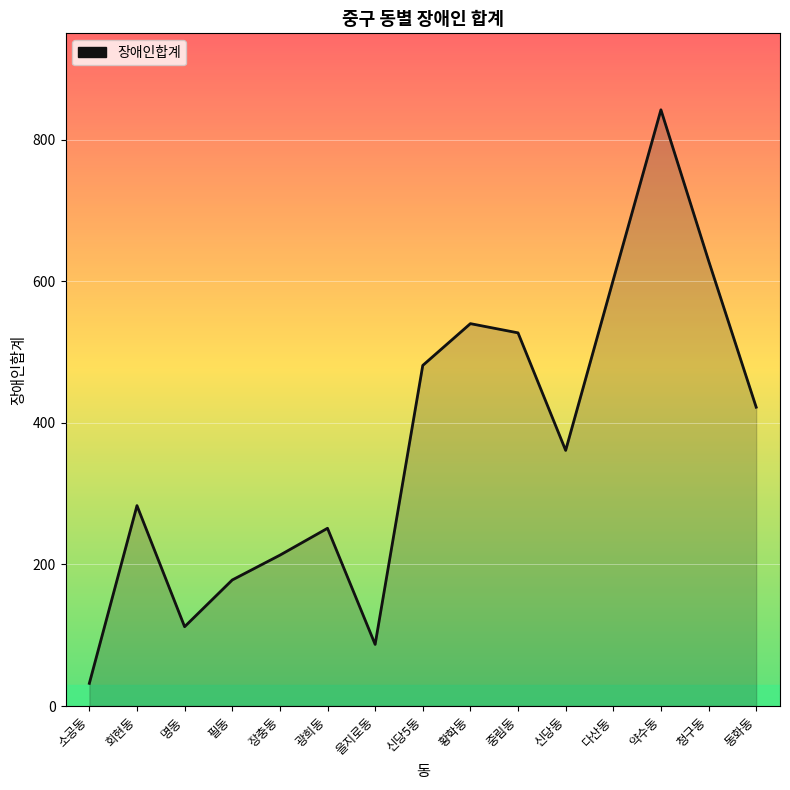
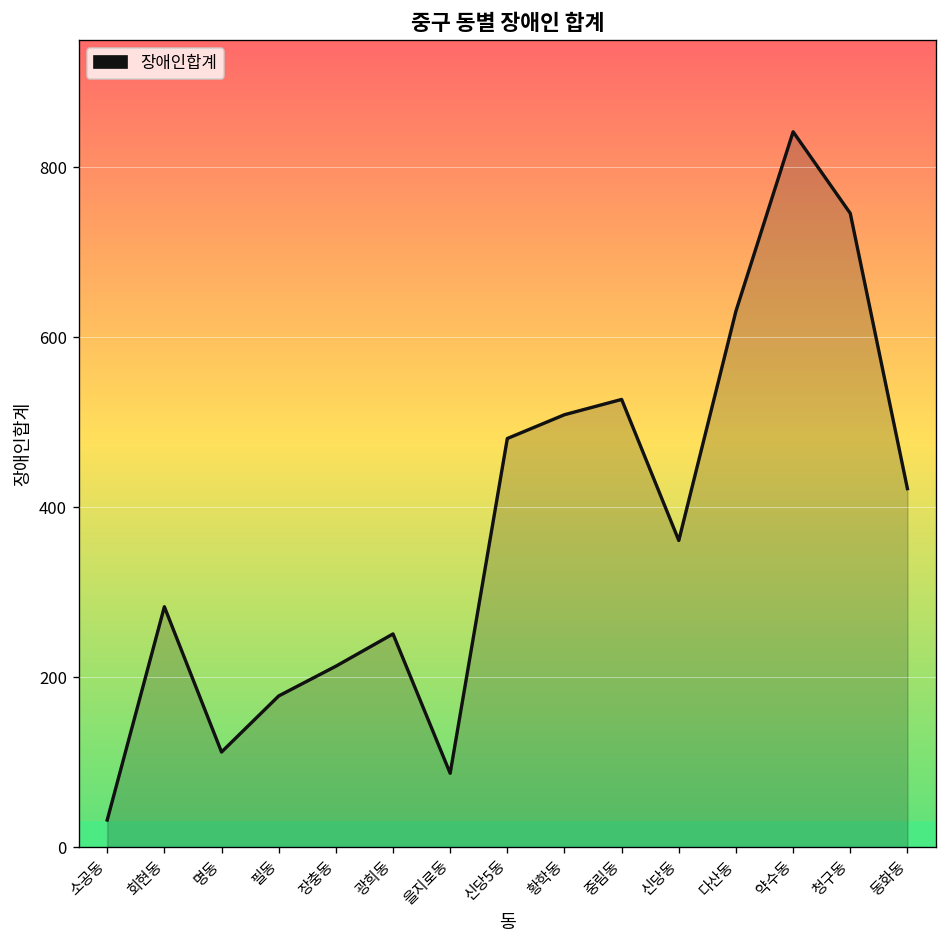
황학동: 540 -> 510
다산동: 600 -> 630
청구동: 630 -> 750
